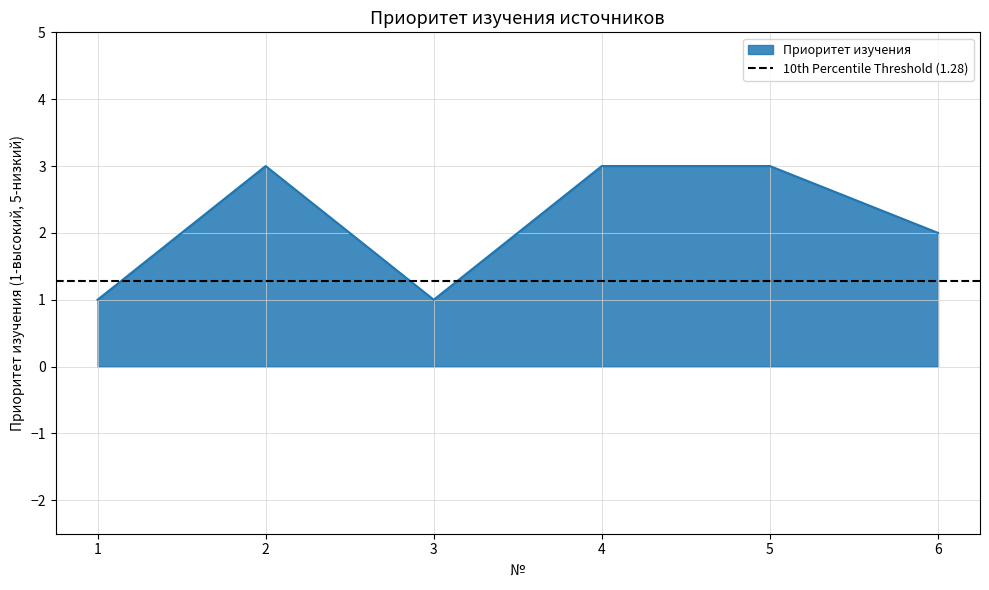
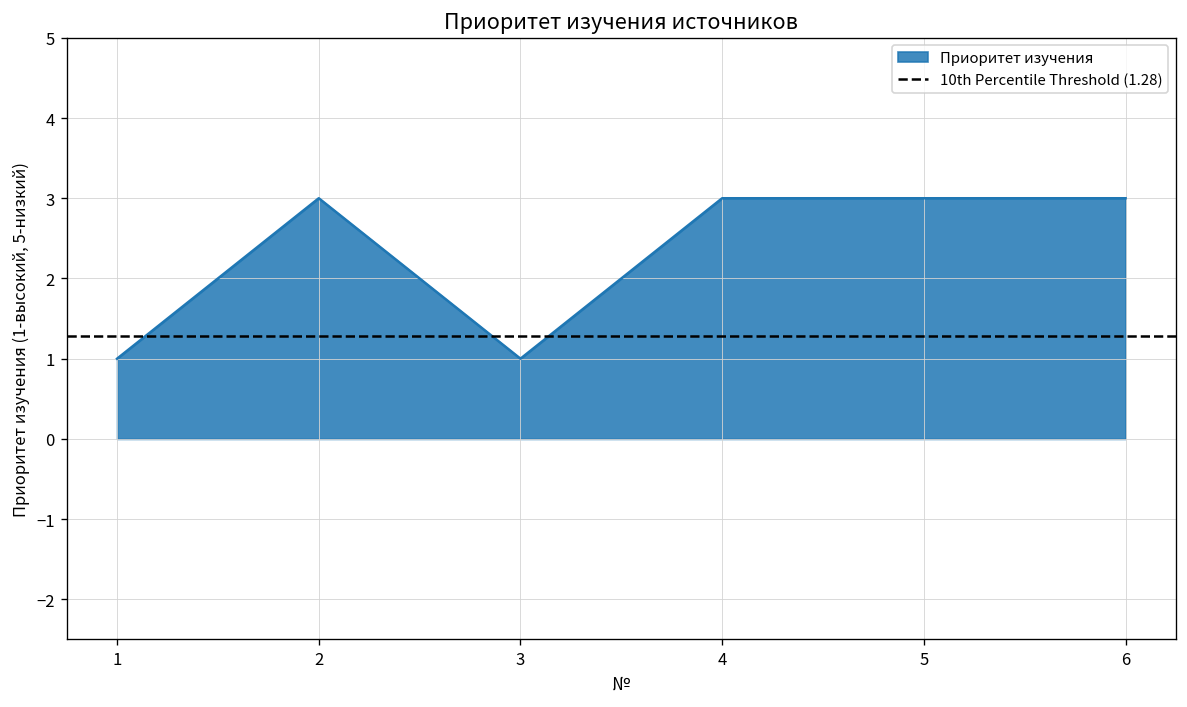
6: 2 -> 3
